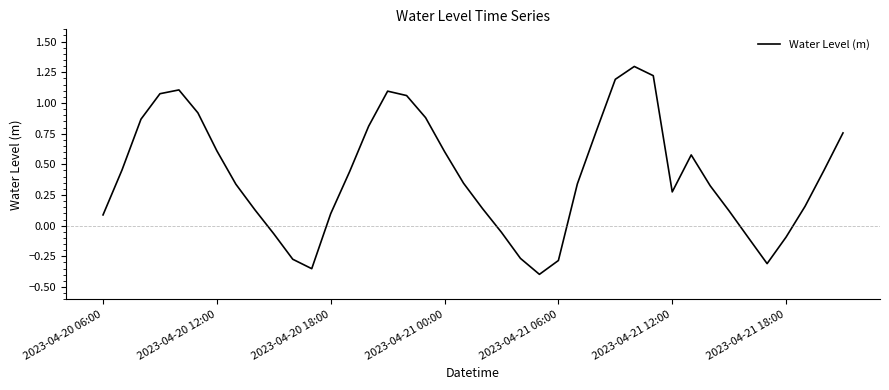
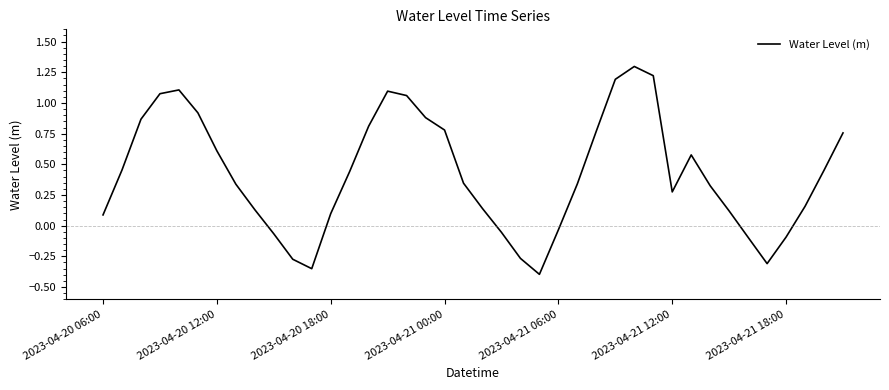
2023-04-21 00:00: 0.60 -> 0.78
2023-04-21 06:00: -0.28 -> -0.03
